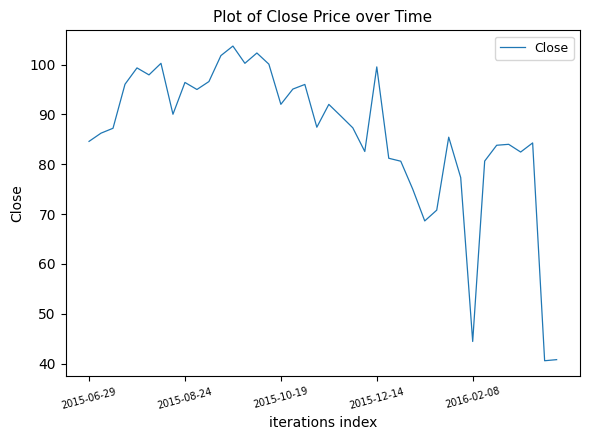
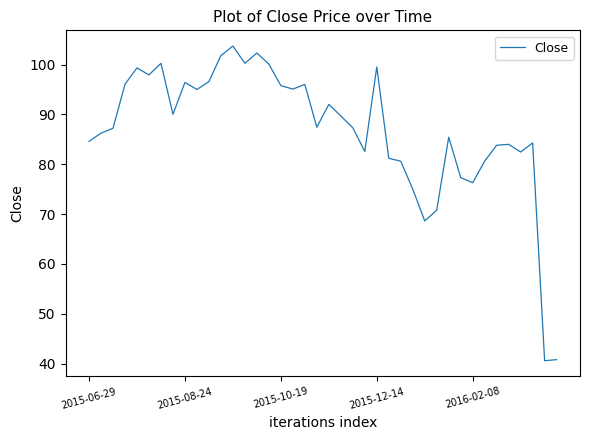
2015-10-19: 92 -> 96
2016-02-08: 44 -> 76
